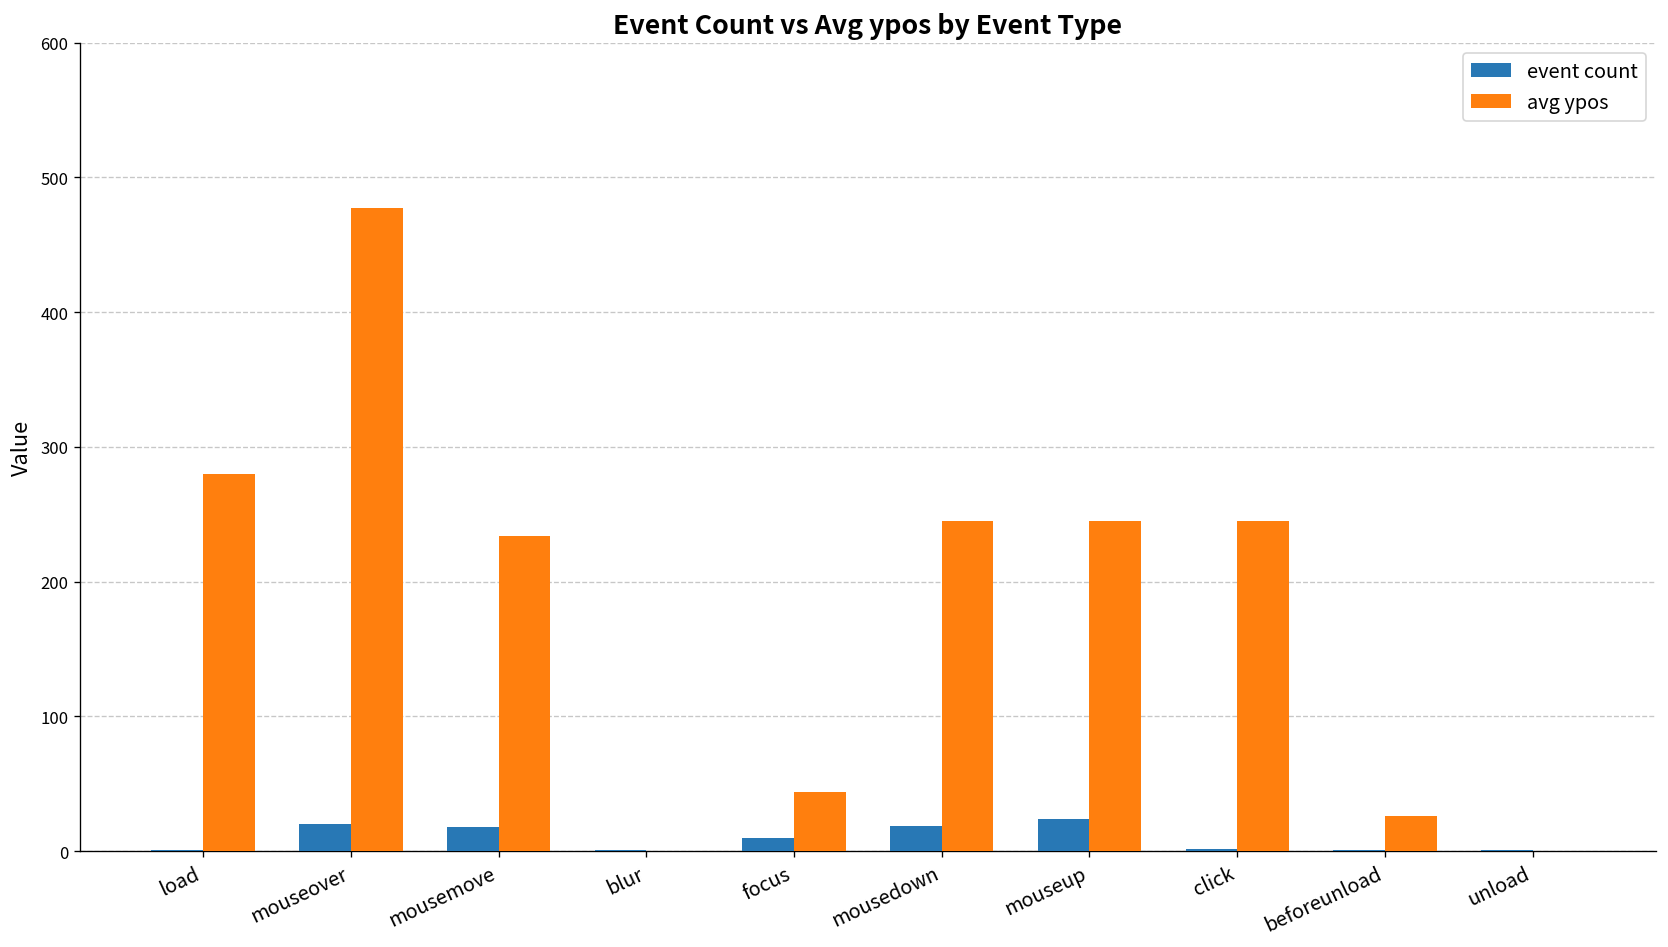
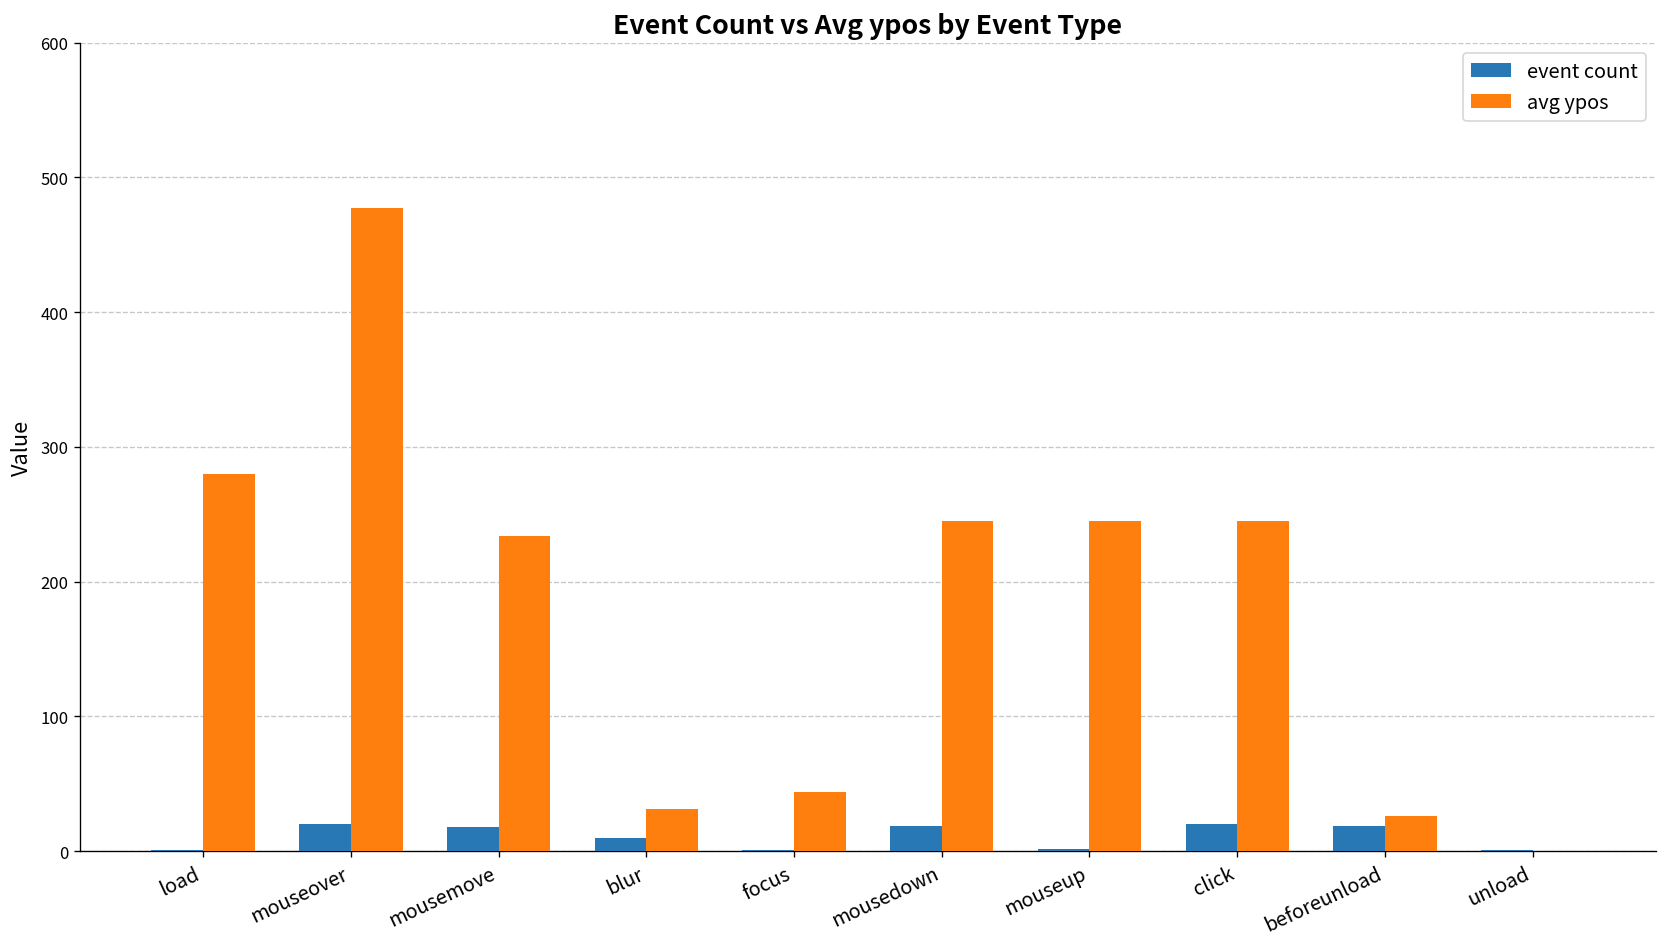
event count, blur: 1 -> 10
avg ypos, blur: 0 -> 31
event count, focus: 10 -> 1
event count, mouseup: 24 -> 2
event count, click: 2 -> 20
event count, beforeunload: 1 -> 19
